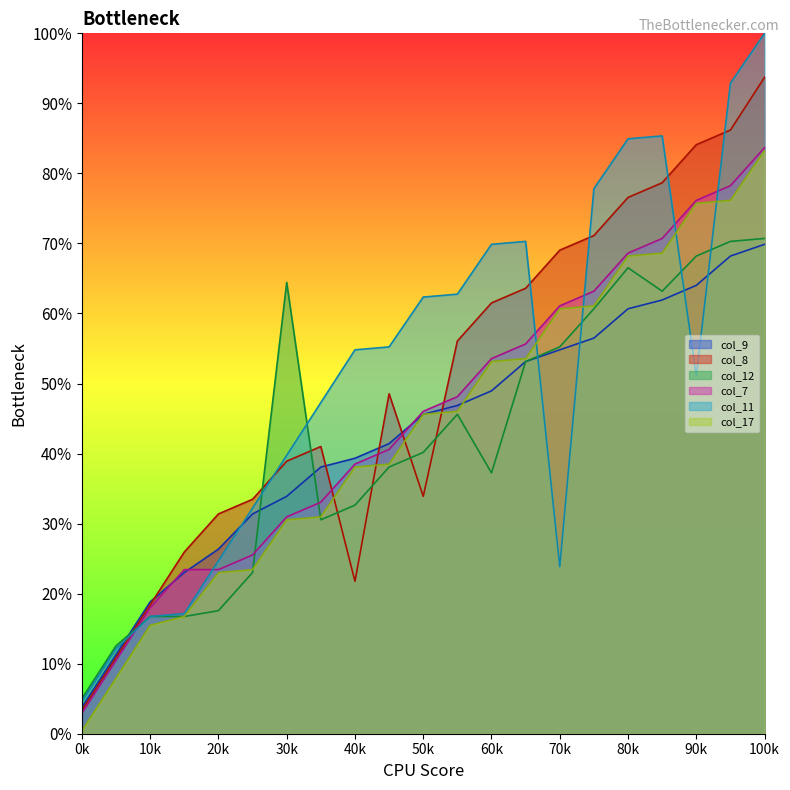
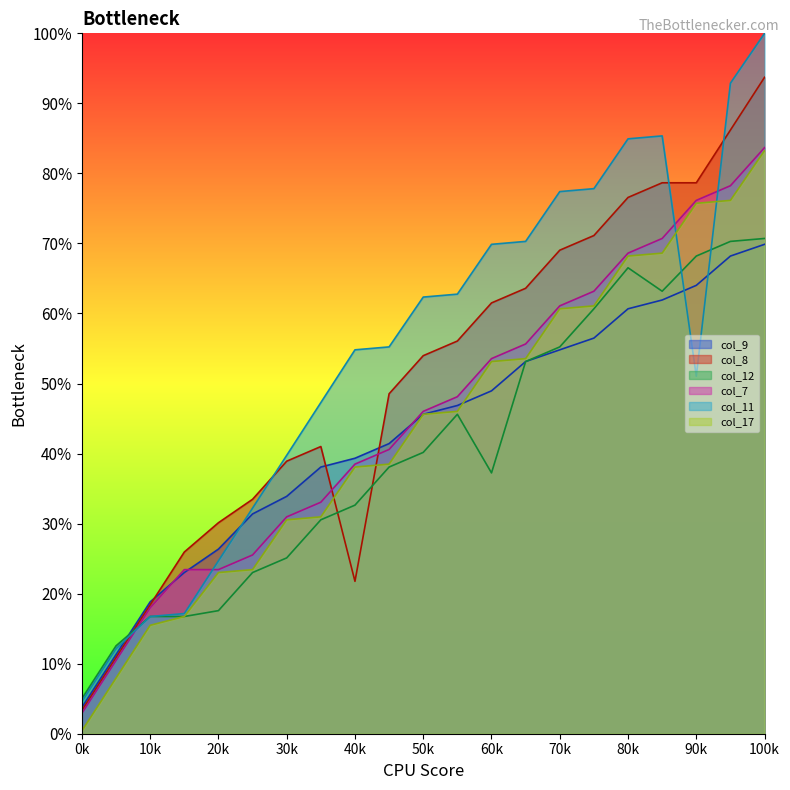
col_8, 20k: 31% -> 30%
col_12, 30k: 64% -> 25%
col_8, 50k: 34% -> 54%
col_11, 70k: 24% -> 77%
col_8, 90k: 84% -> 79%
